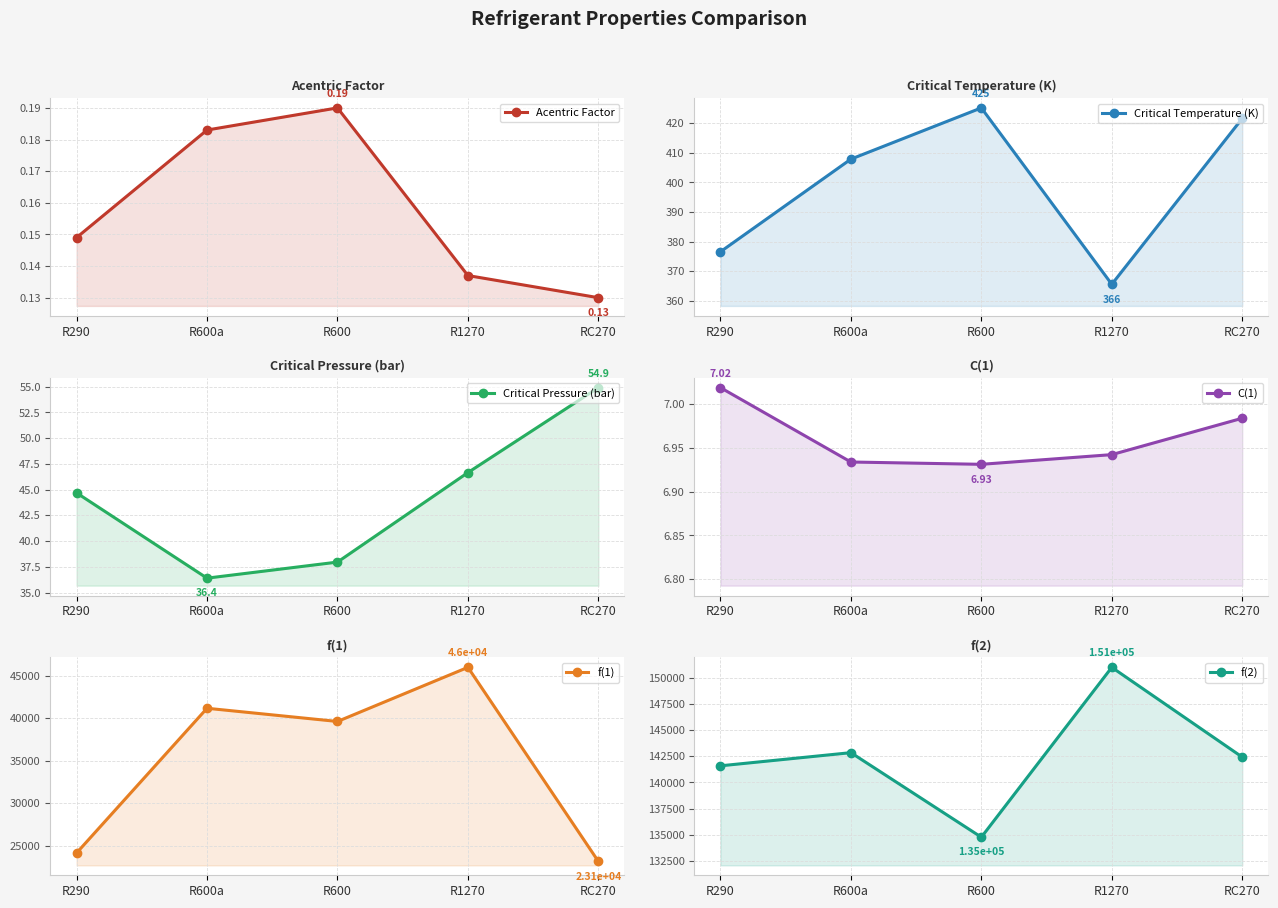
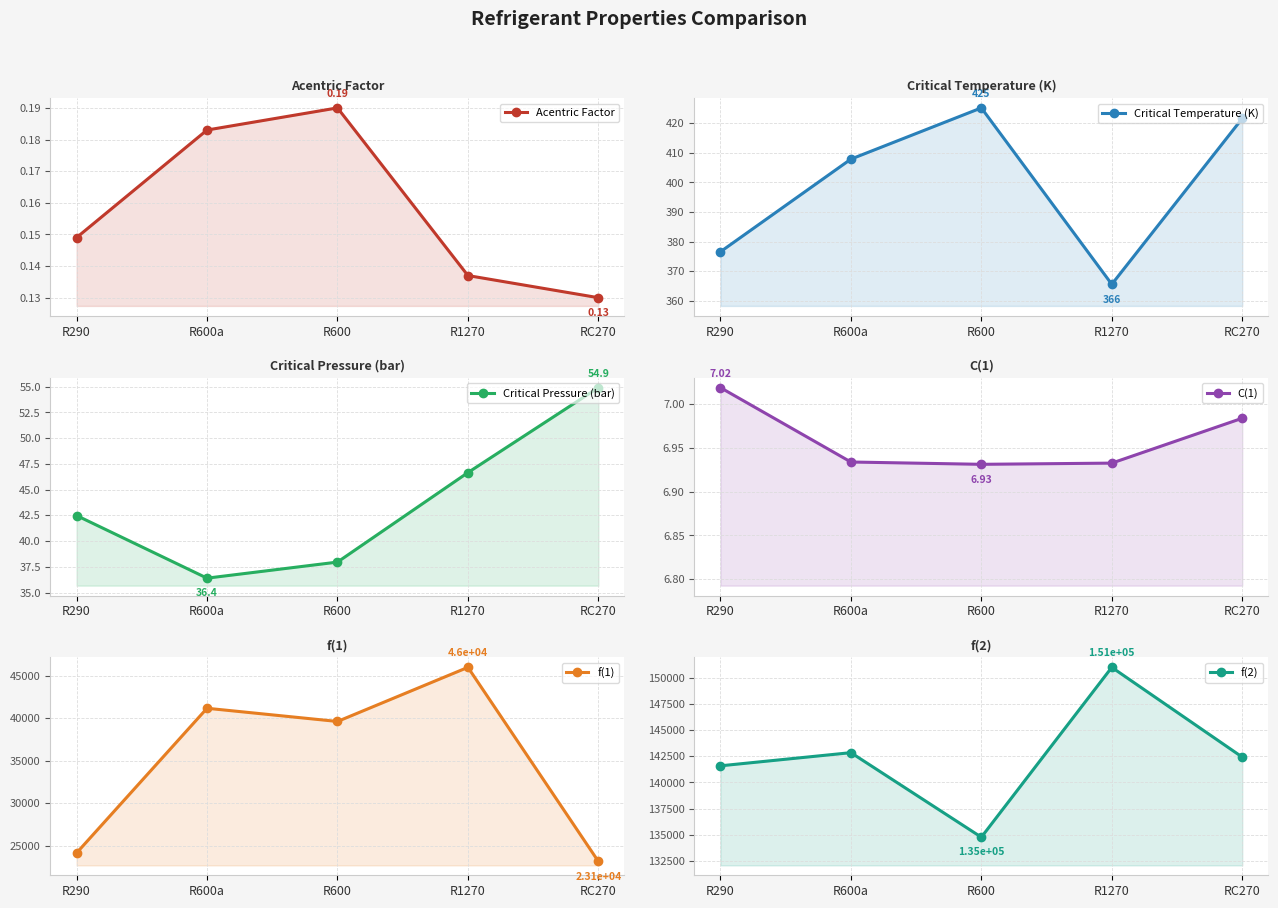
Critical Pressure (bar), R290: 44.7 -> 42.5
C(1), R1270: 6.94 -> 6.93
